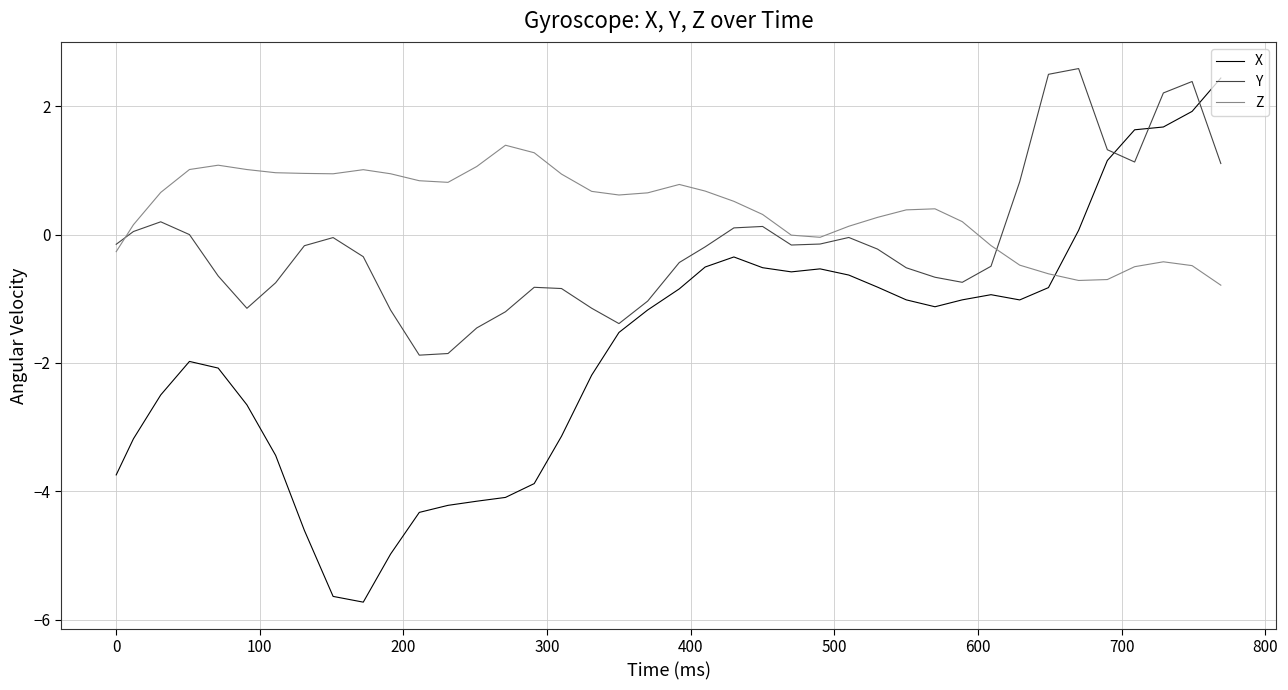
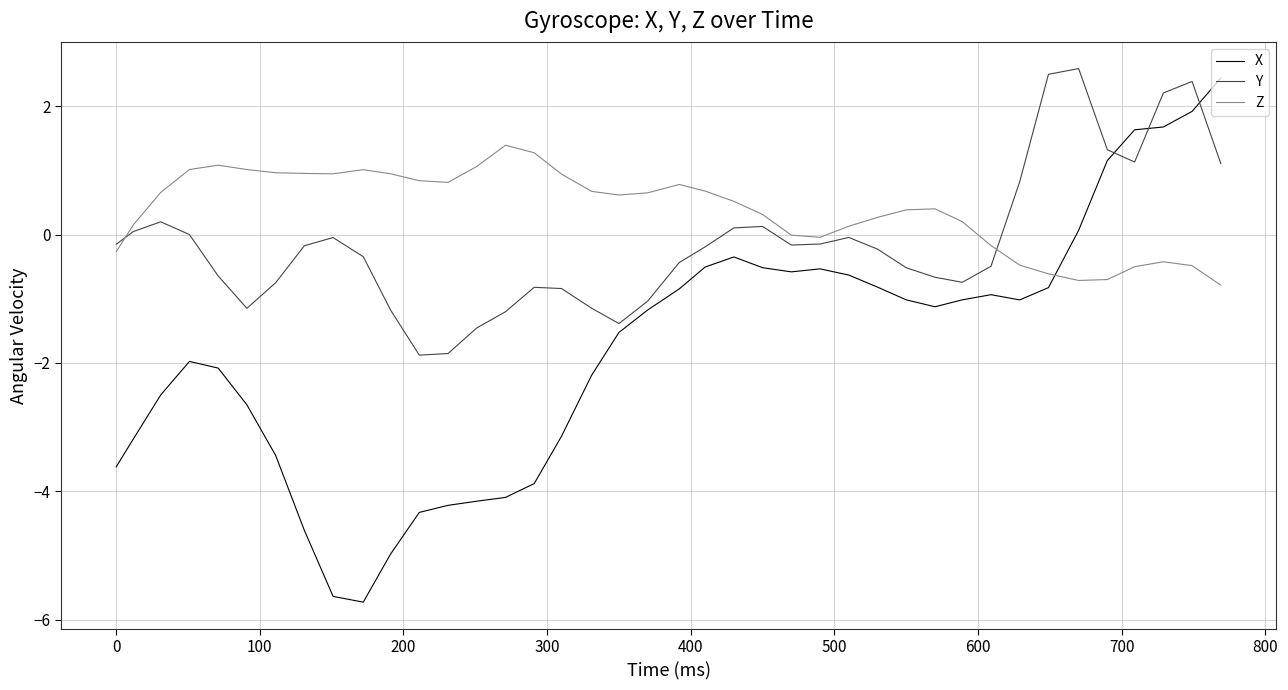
X, 0: -3.7 -> -3.6
